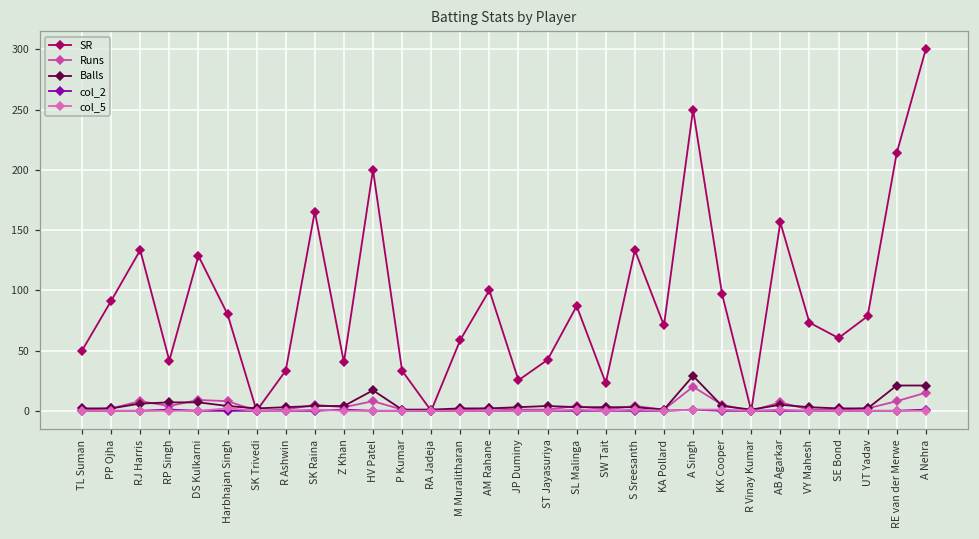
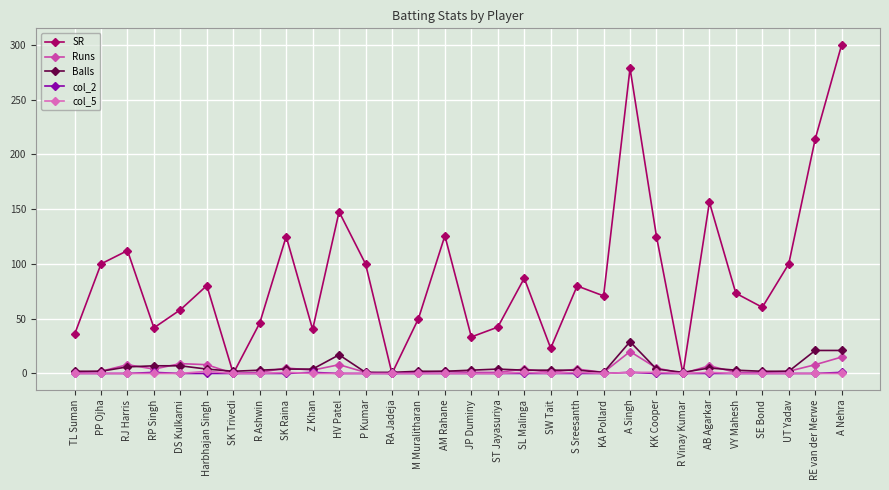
SR, TL Suman: 50 -> 36
SR, PP Ojha: 91 -> 100
SR, RJ Harris: 133 -> 112
SR, DS Kulkarni: 129 -> 58
SR, R Ashwin: 33 -> 46
SR, SK Raina: 165 -> 125
SR, HV Patel: 200 -> 148
SR, P Kumar: 33 -> 100
SR, M Muralitharan: 59 -> 50
SR, AM Rahane: 100 -> 126
SR, JP Duminy: 25 -> 33
SR, S Sreesanth: 133 -> 80
SR, A Singh: 250 -> 279
SR, KK Cooper: 97 -> 125
SR, UT Yadav: 79 -> 100
